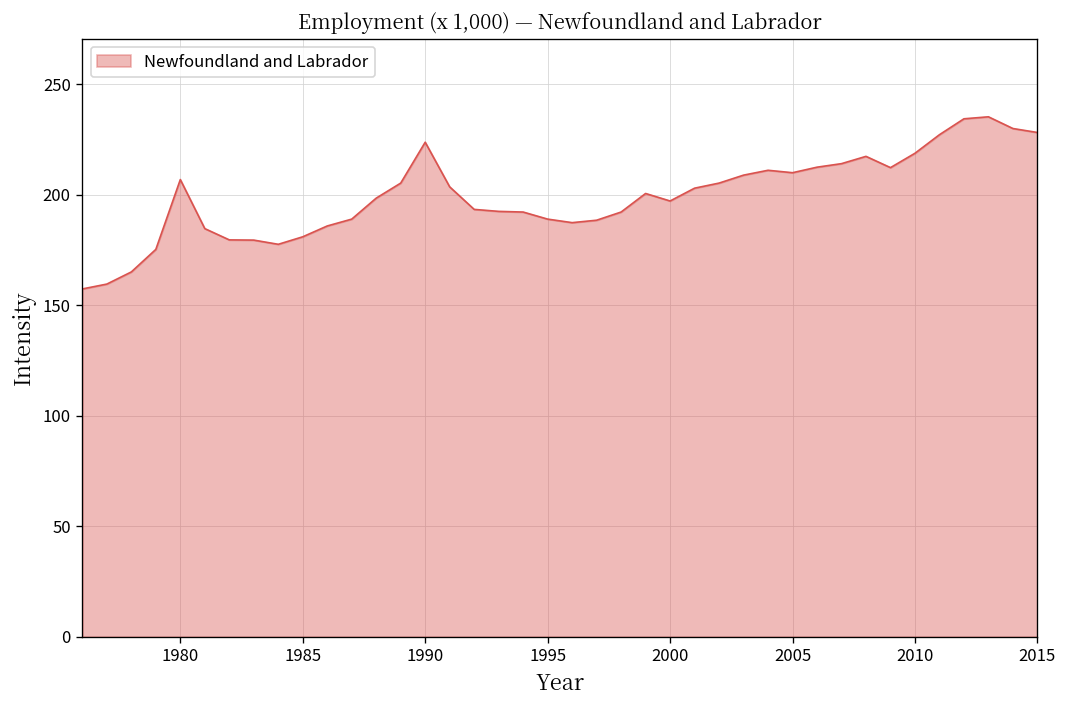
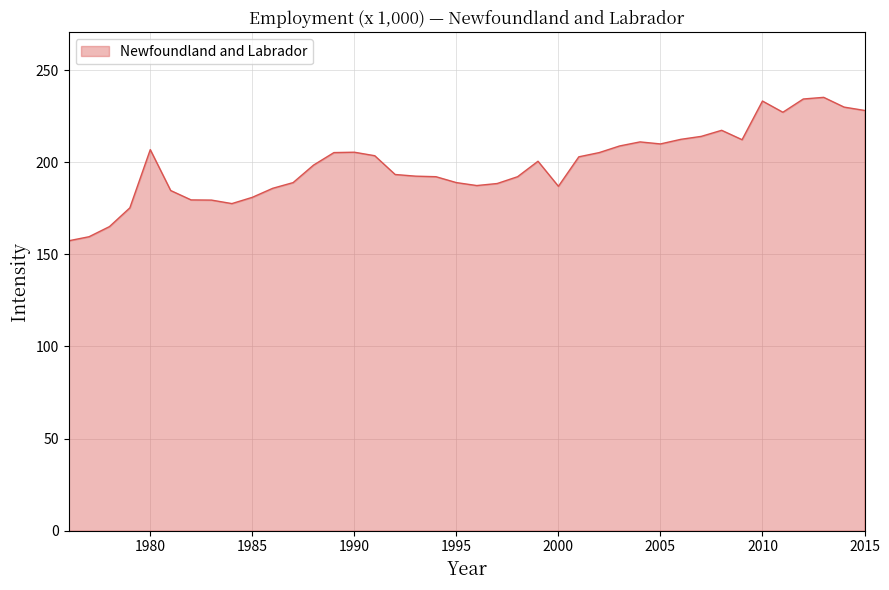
1990: 224 -> 206
2000: 197 -> 187
2010: 219 -> 233
